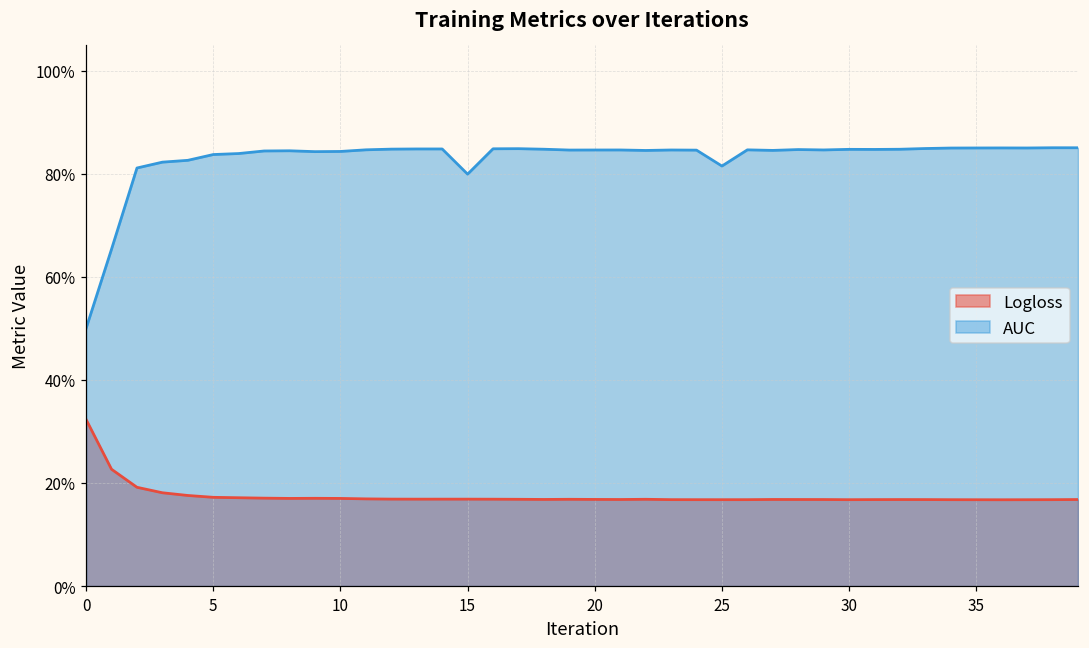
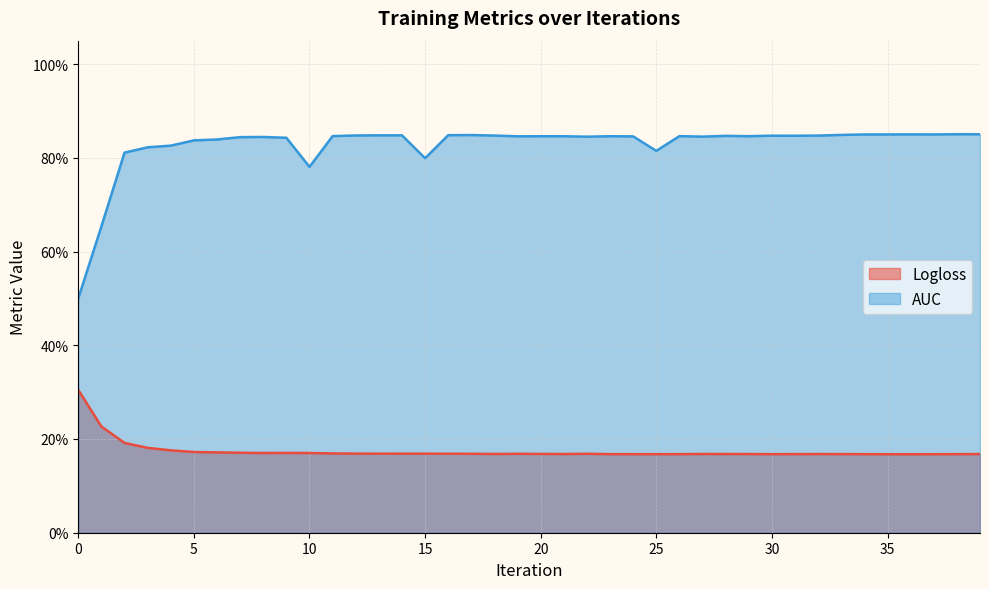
Logloss, 0: 32% -> 30%
AUC, 10: 84% -> 78%
